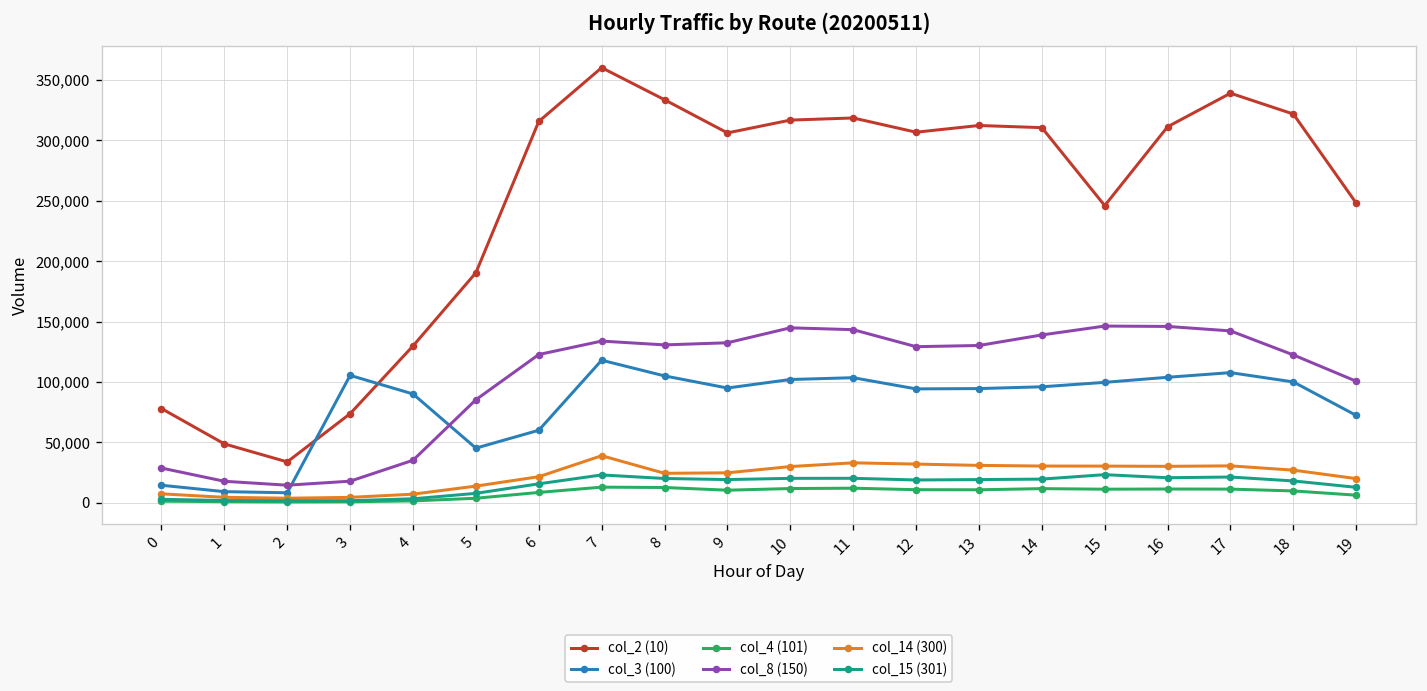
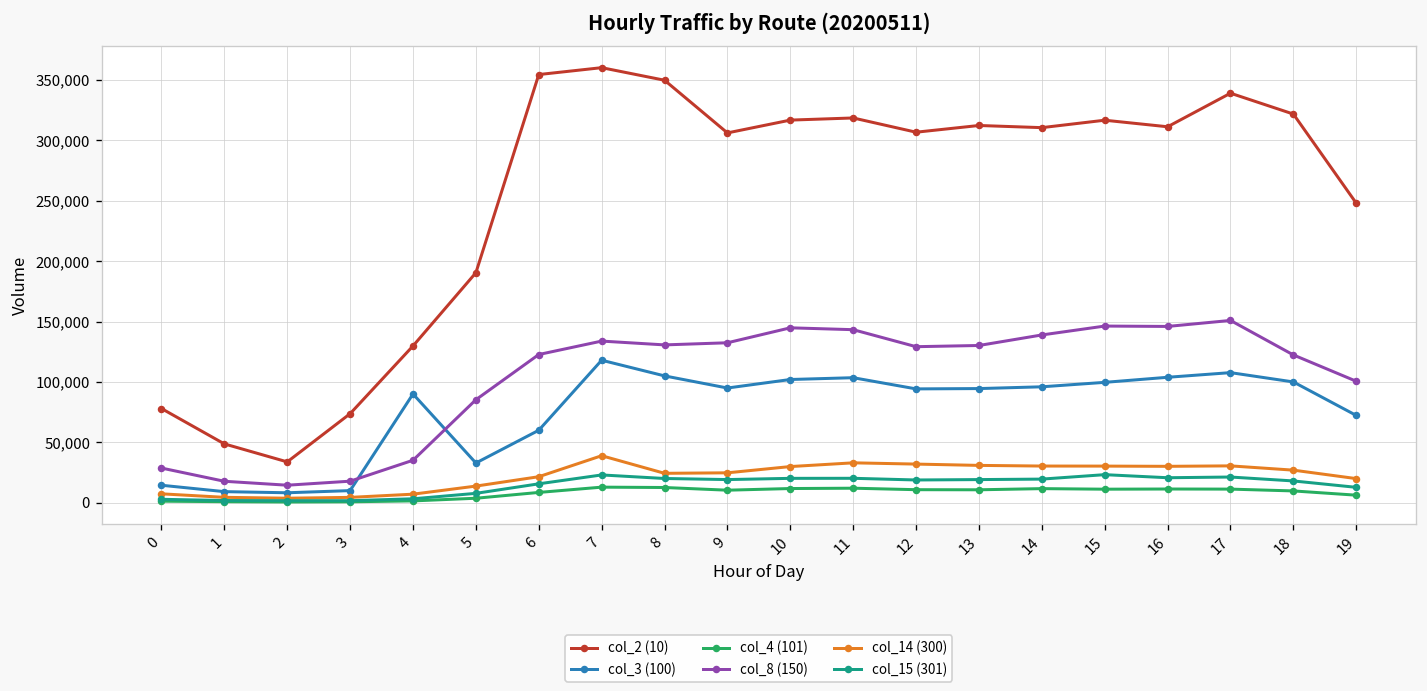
col_3 (100), 3: 105,000 -> 10,000
col_3 (100), 5: 45,000 -> 33,000
col_2 (10), 6: 316,000 -> 355,000
col_2 (10), 8: 334,000 -> 350,000
col_2 (10), 15: 246,000 -> 317,000
col_8 (150), 17: 142,000 -> 151,000
